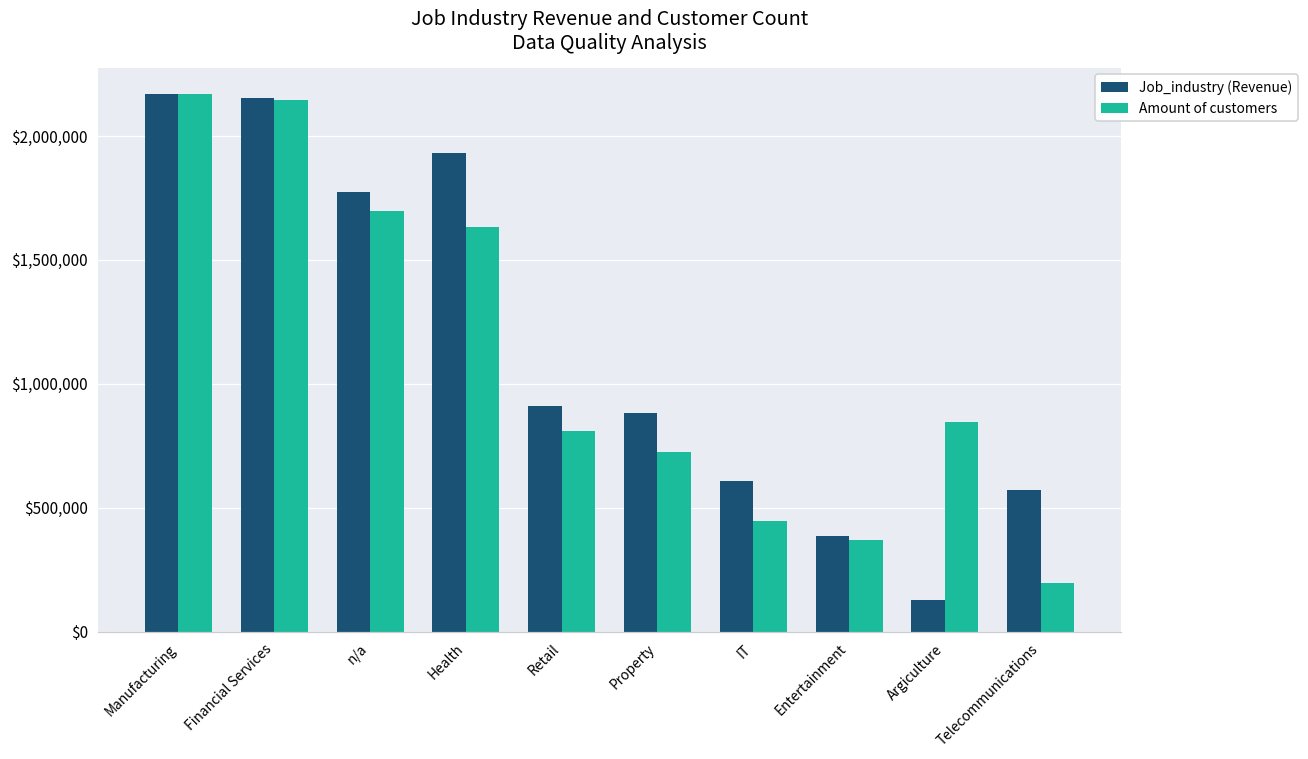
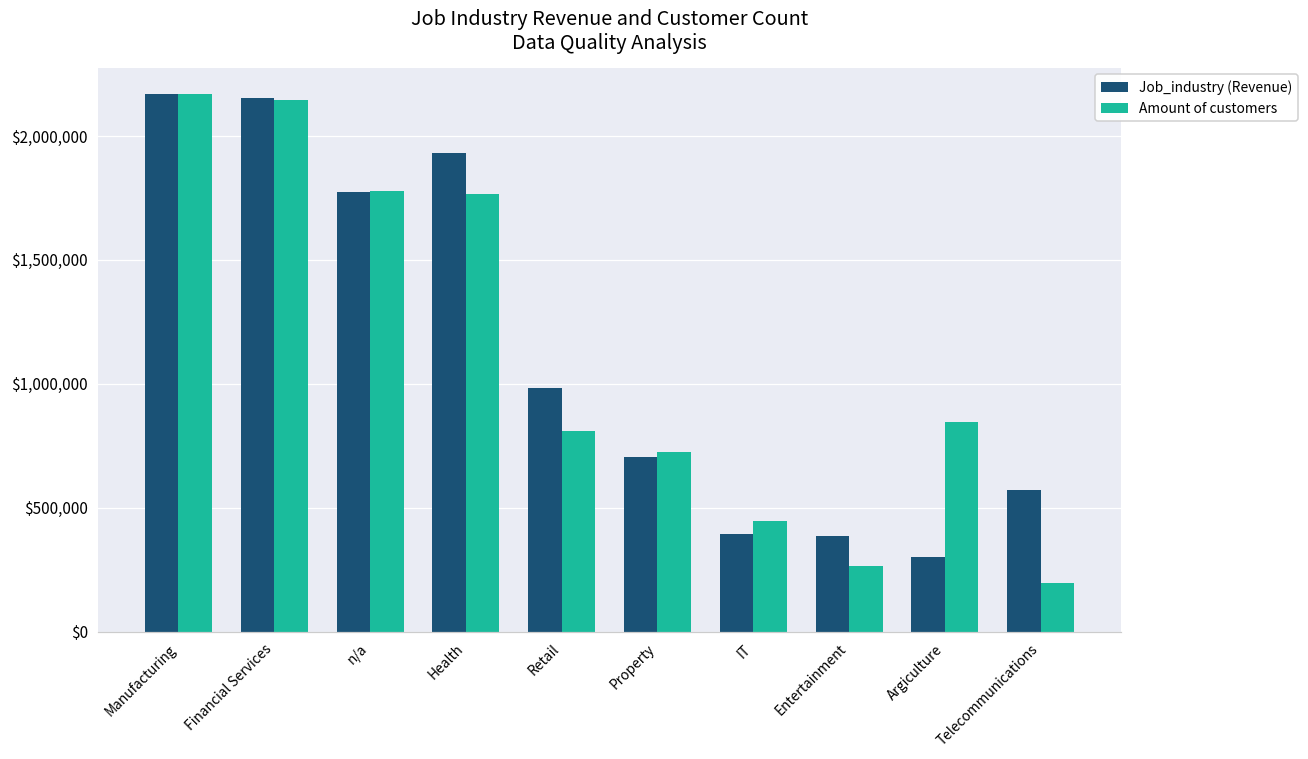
Amount of customers, n/a: $1,700,000 -> $1,780,000
Amount of customers, Health: $1,630,000 -> $1,770,000
Job_industry (Revenue), Retail: $910,000 -> $980,000
Job_industry (Revenue), Property: $880,000 -> $700,000
Job_industry (Revenue), IT: $610,000 -> $390,000
Amount of customers, Entertainment: $370,000 -> $260,000
Job_industry (Revenue), Argiculture: $130,000 -> $300,000
